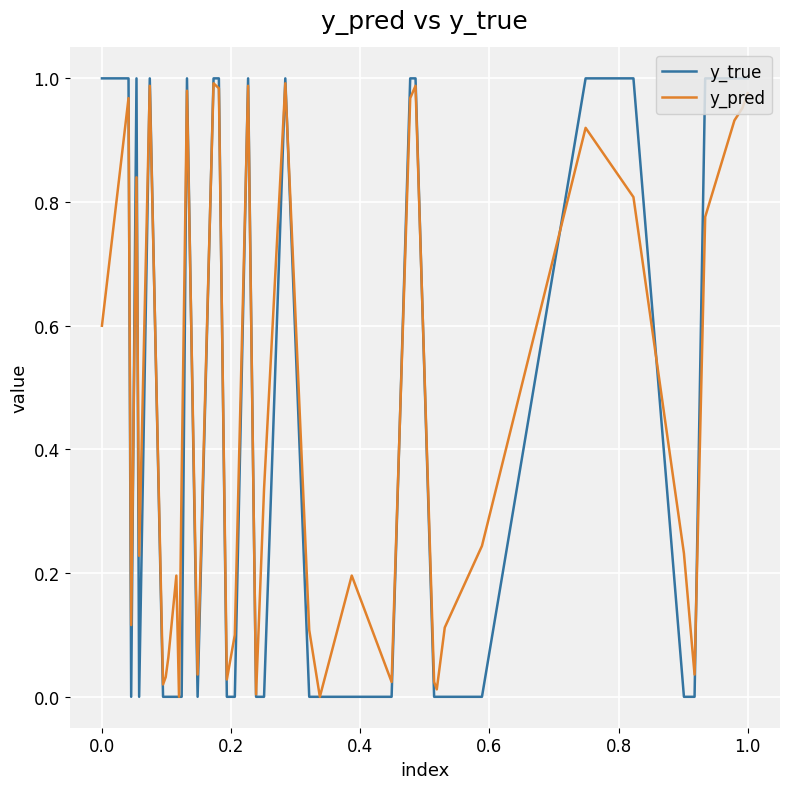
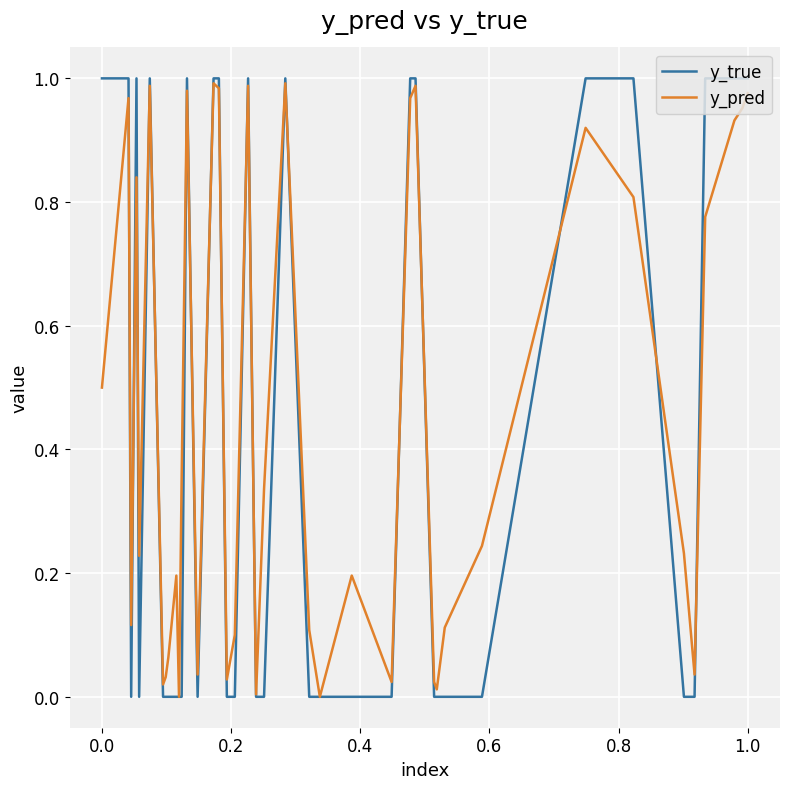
y_pred, 0.0: 0.6 -> 0.5
